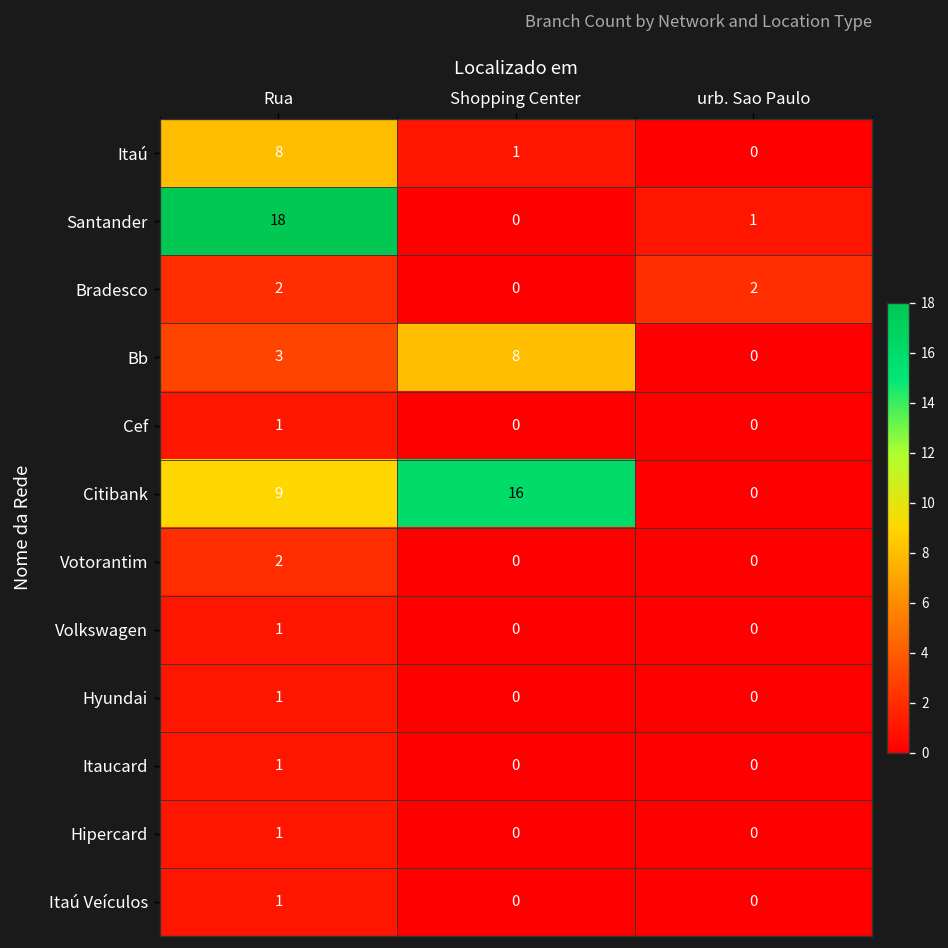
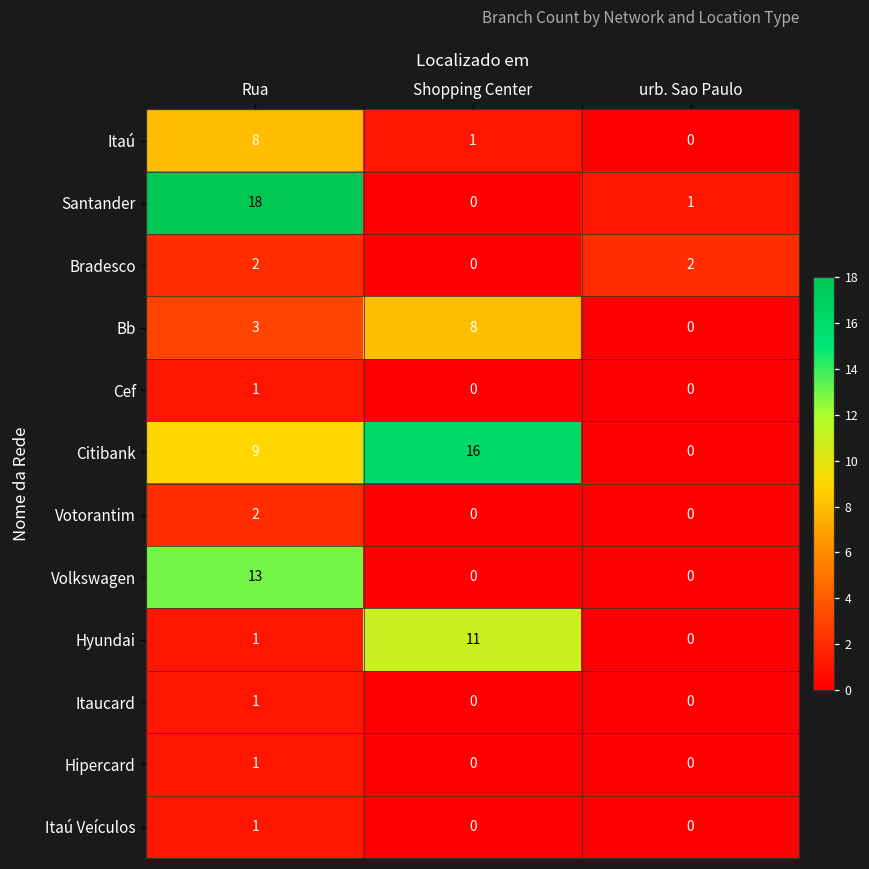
Volkswagen, Rua: 1 -> 13
Hyundai, Shopping Center: 0 -> 11
